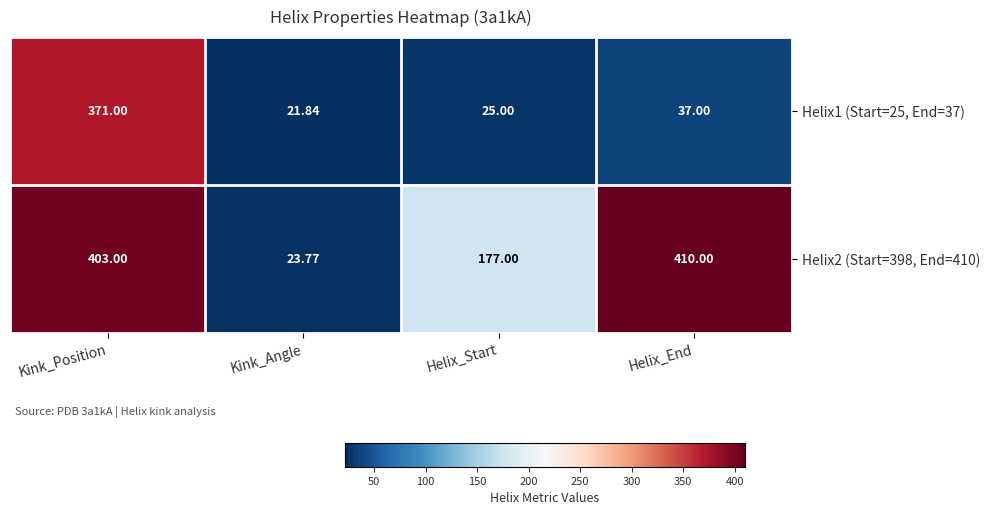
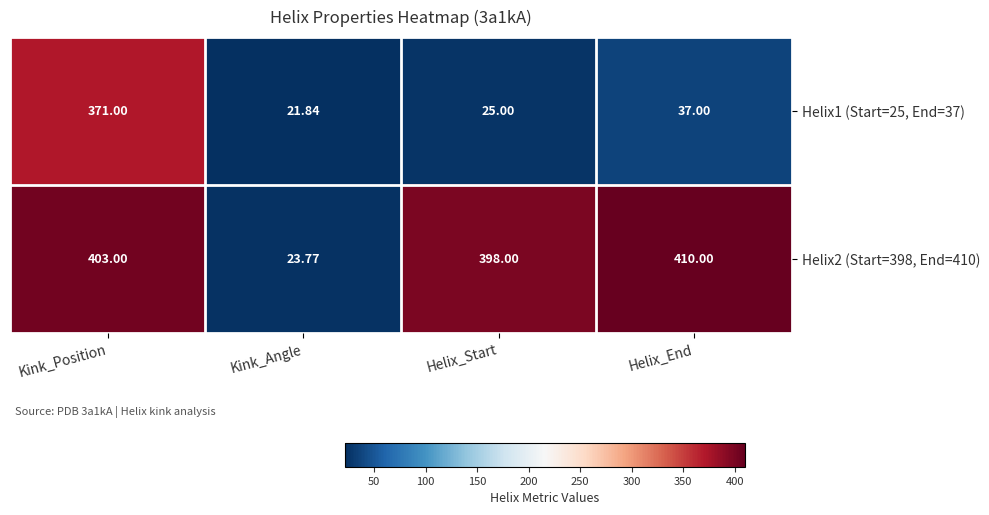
Helix2 (Start=398, End=410), Helix_Start: 177.00 -> 398.00
